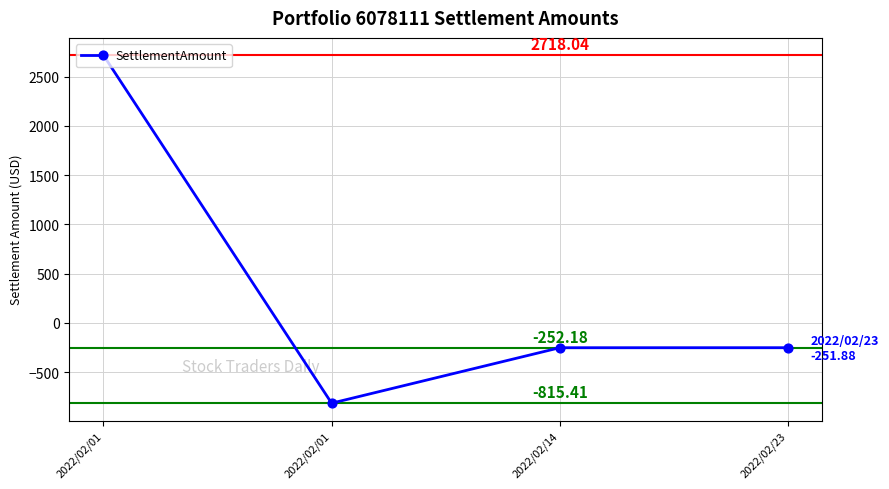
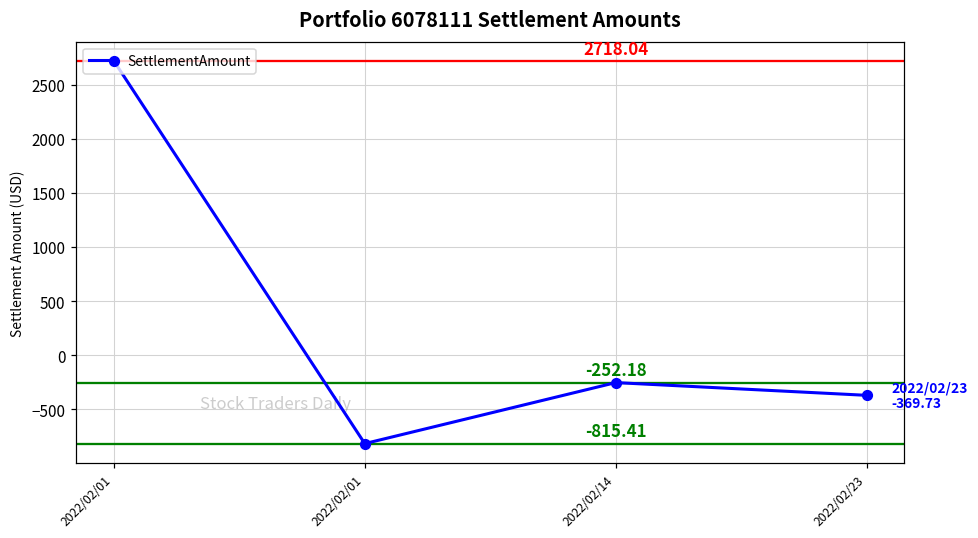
2022/02/23: -251.88 -> -369.73
